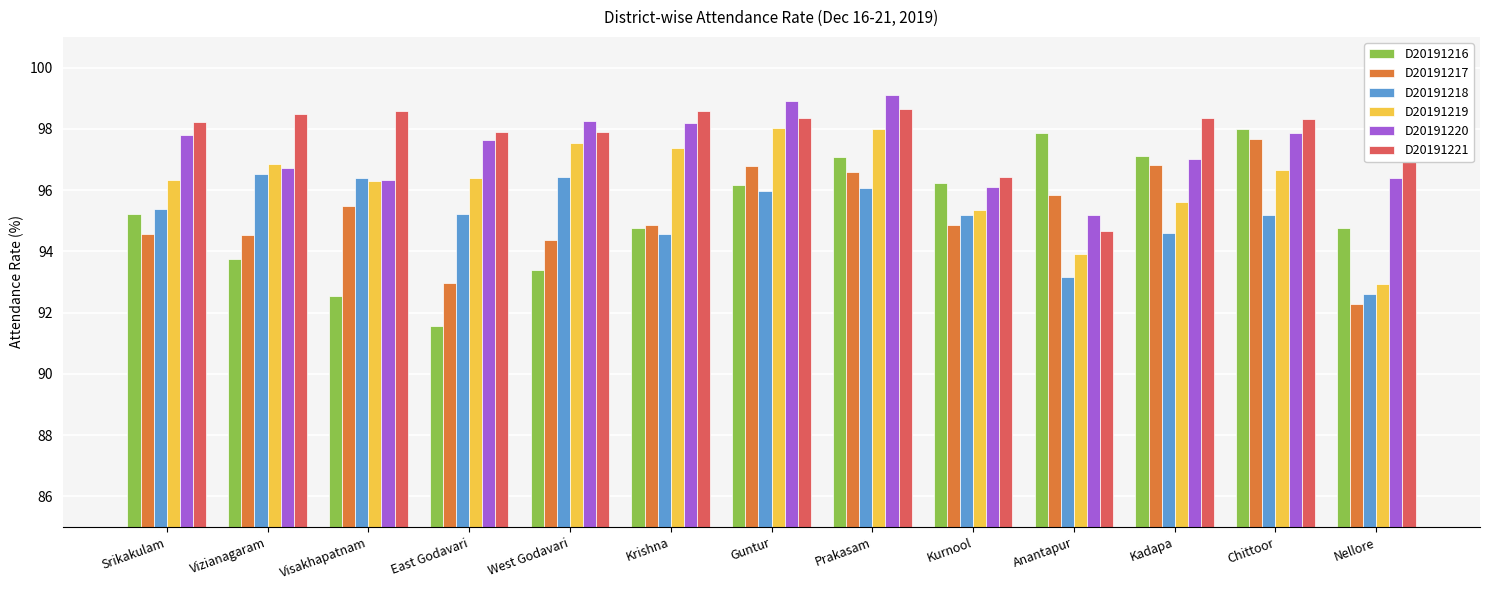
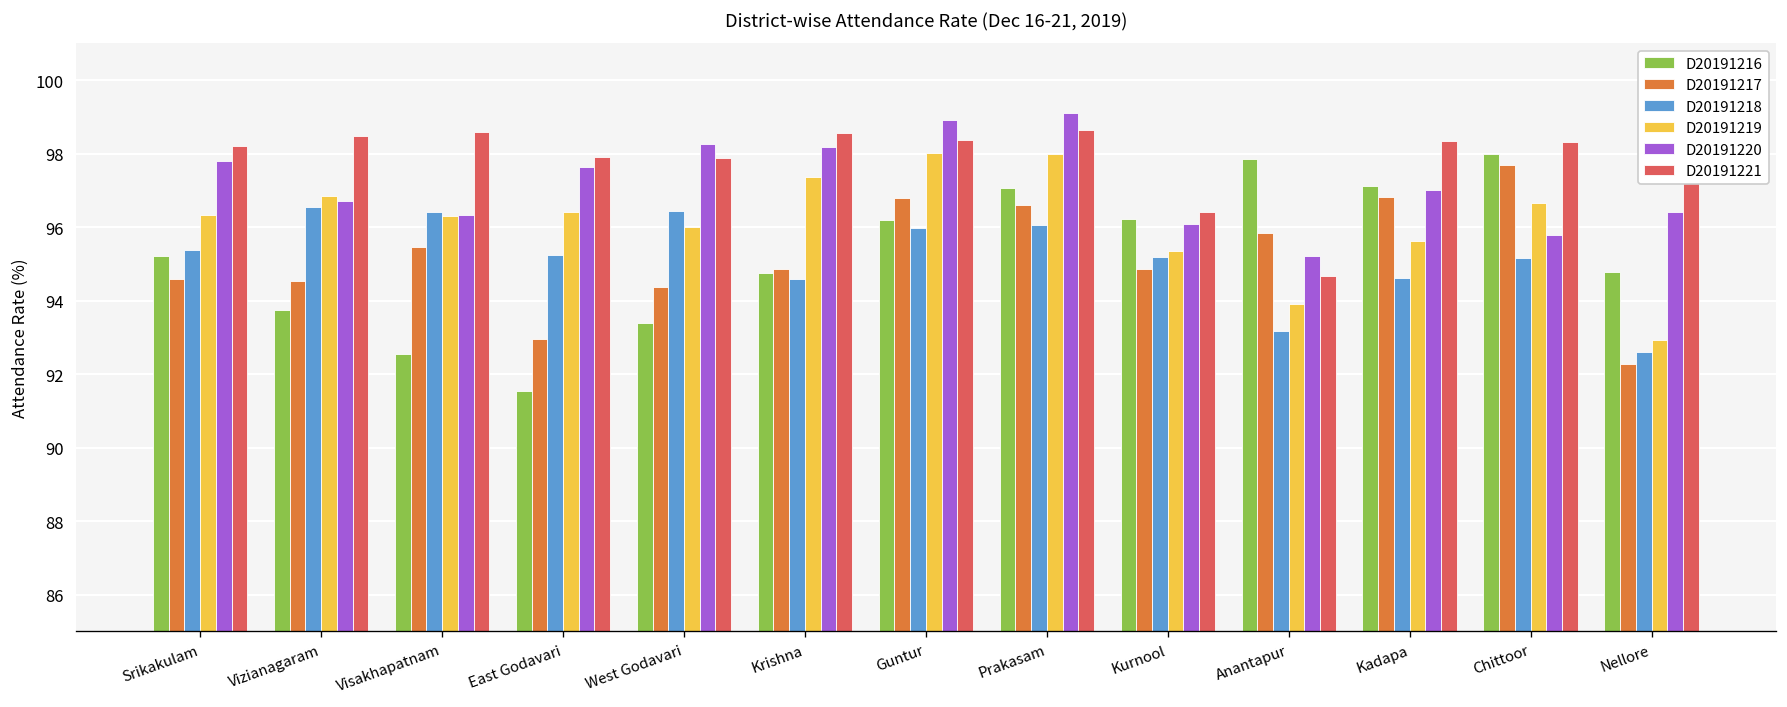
D20191219, West Godavari: 97.6 -> 96.0
D20191220, Chittoor: 97.9 -> 95.8
